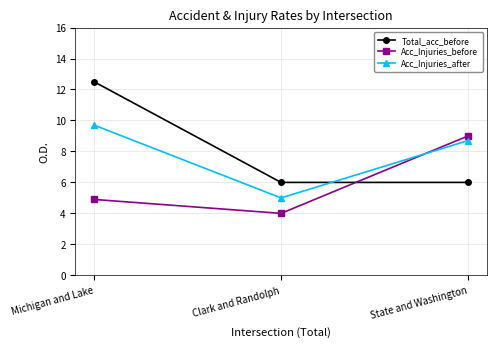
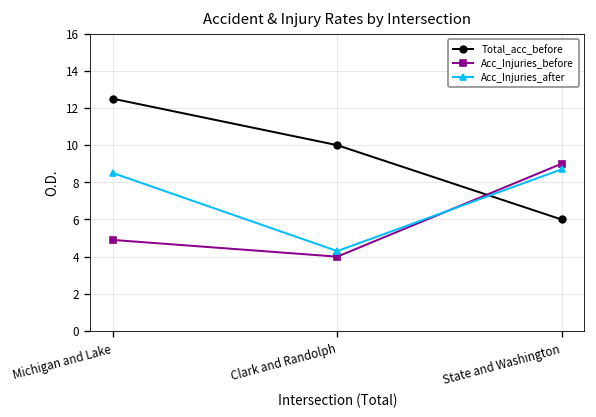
Acc_Injuries_after, Michigan and Lake: 9.7 -> 8.5
Total_acc_before, Clark and Randolph: 6 -> 10
Acc_Injuries_after, Clark and Randolph: 5.0 -> 4.3
